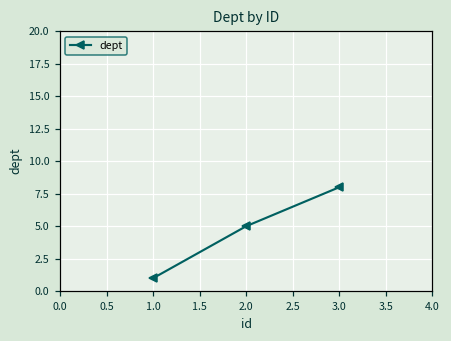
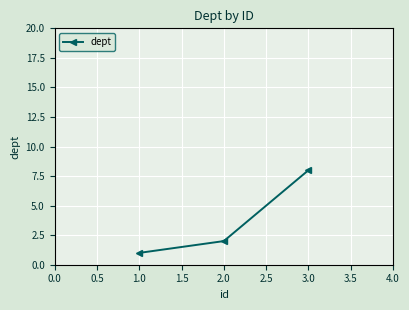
2.0: 5 -> 2
